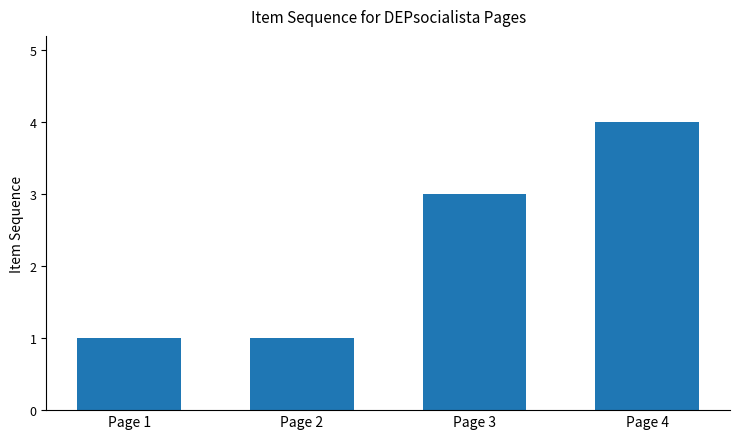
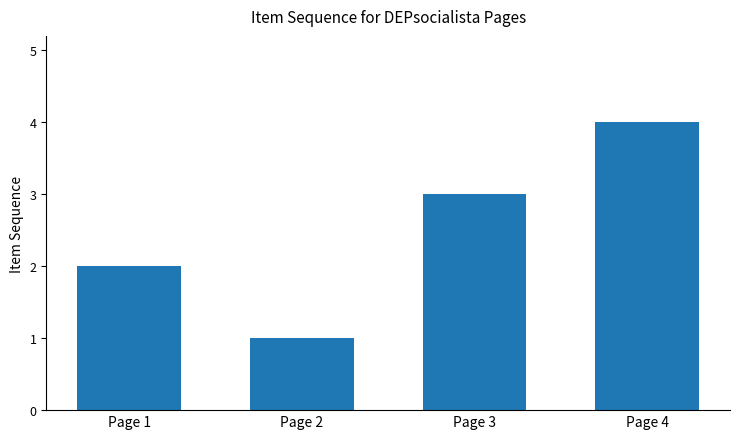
Page 1: 1 -> 2
